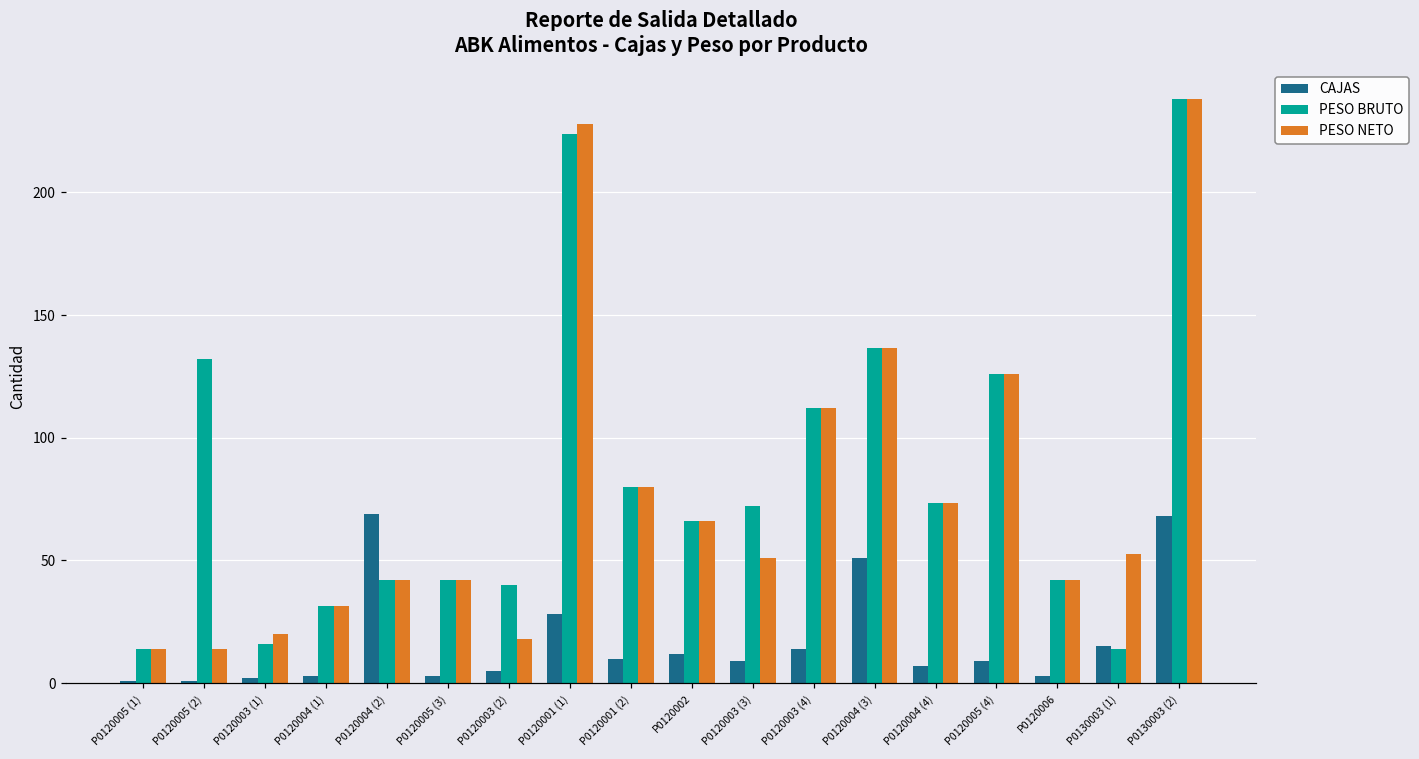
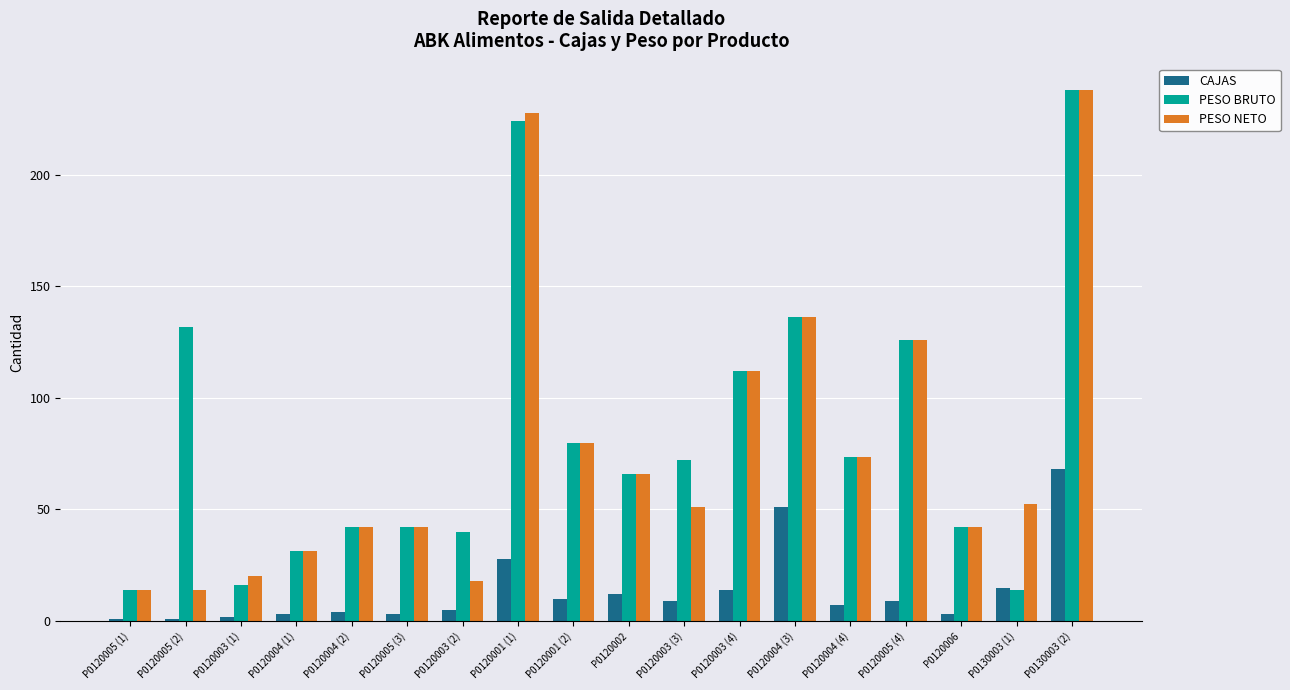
CAJAS, P0120004 (2): 69 -> 4
